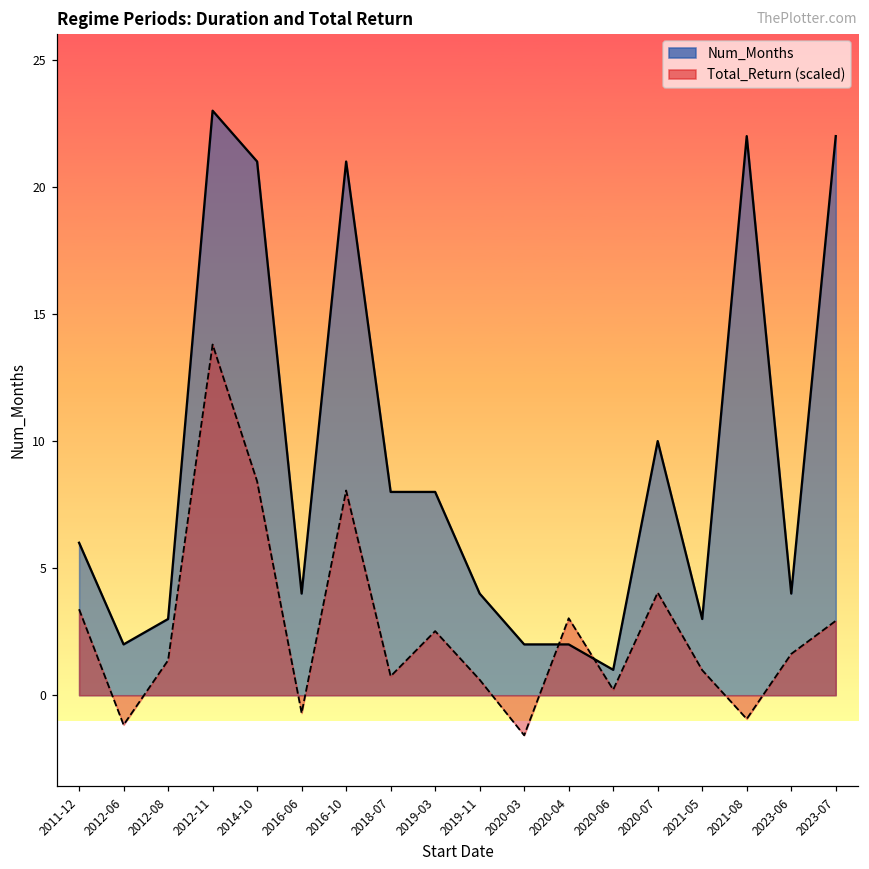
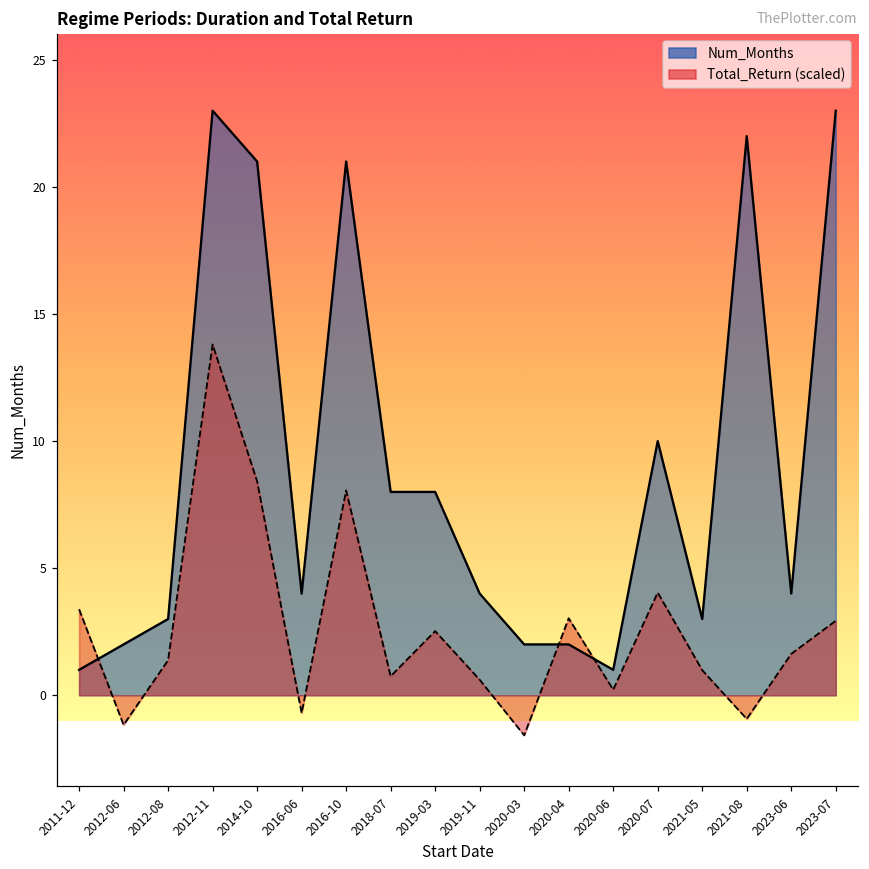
Num_Months, 2011-12: 6 -> 1
Num_Months, 2023-07: 22 -> 23
